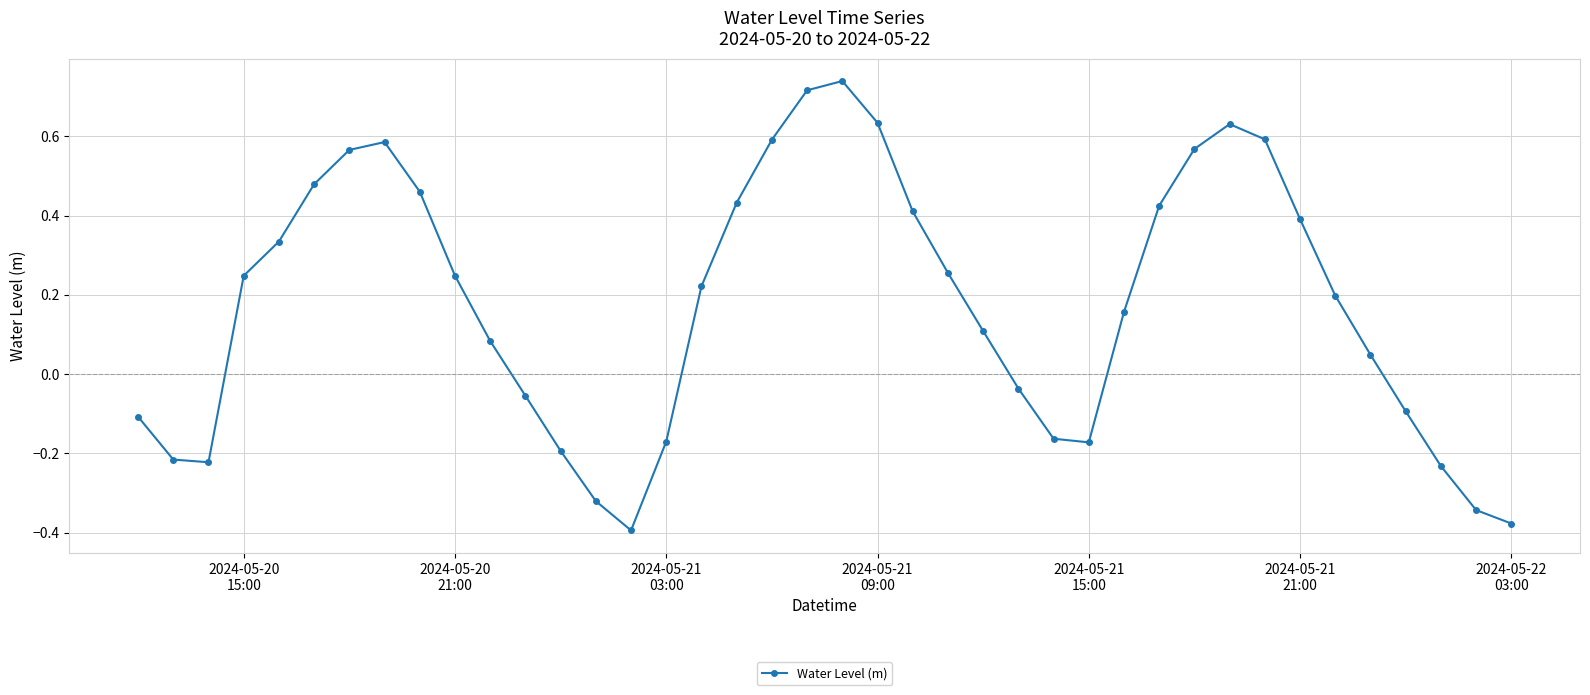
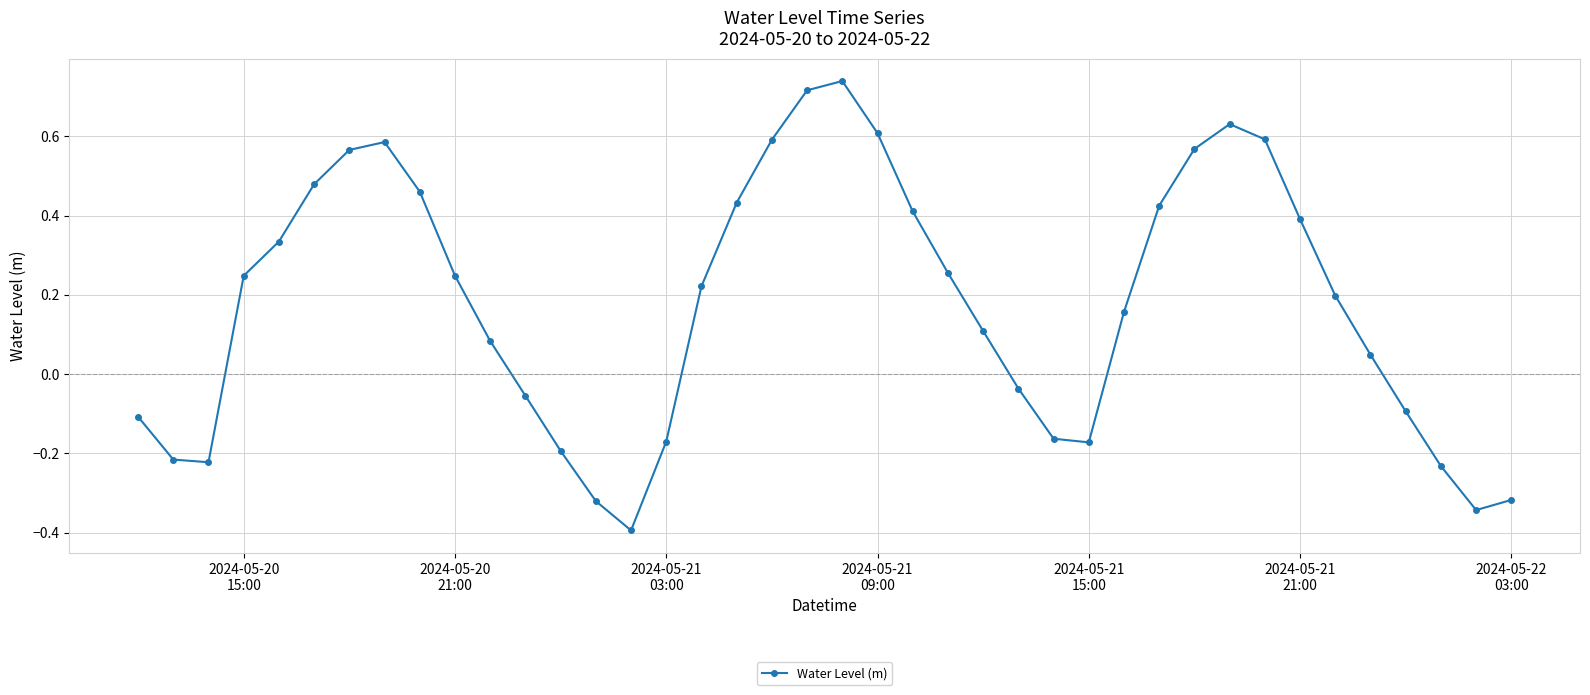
2024-05-21 09:00: 0.63 -> 0.61
2024-05-22 03:00: -0.38 -> -0.32
